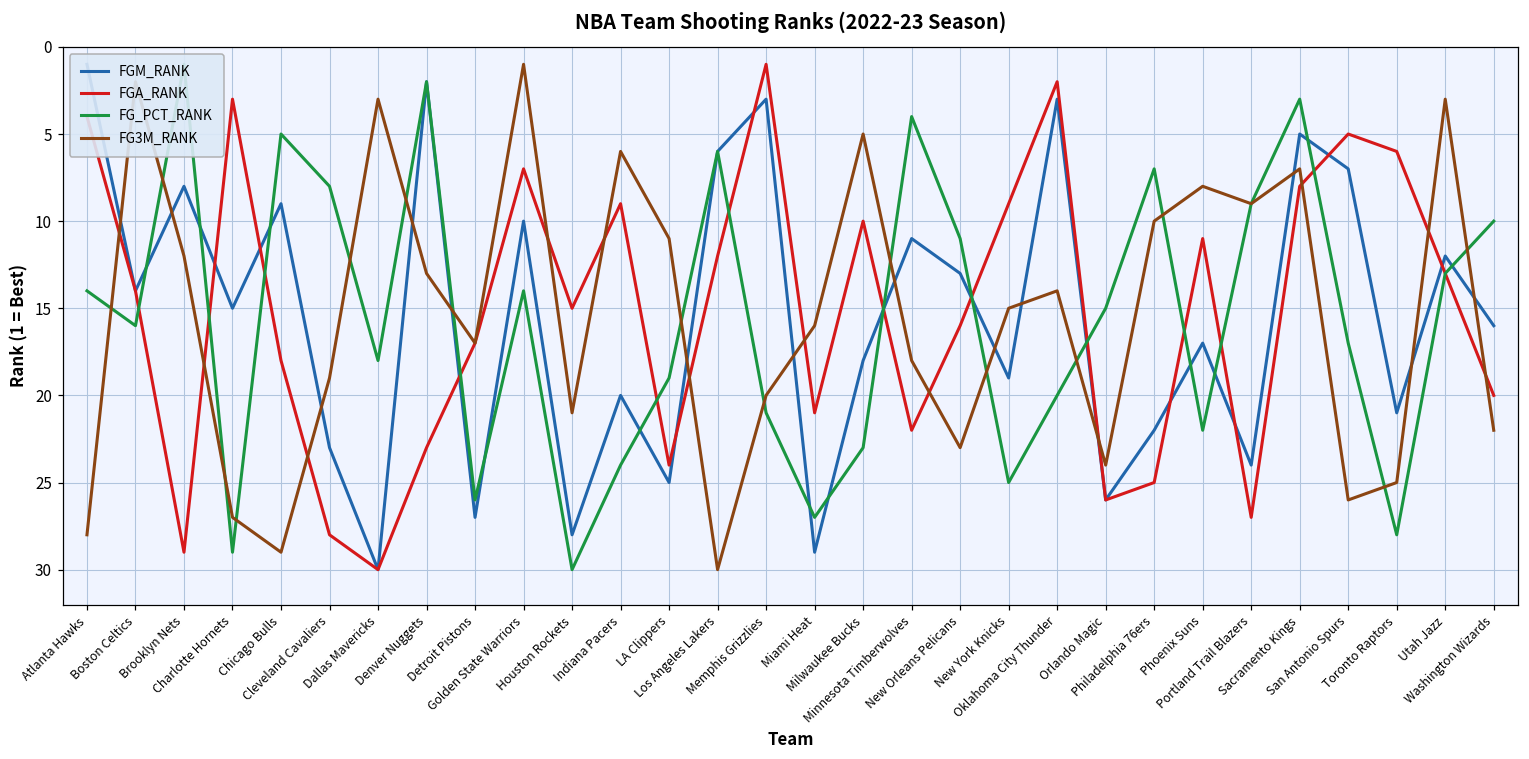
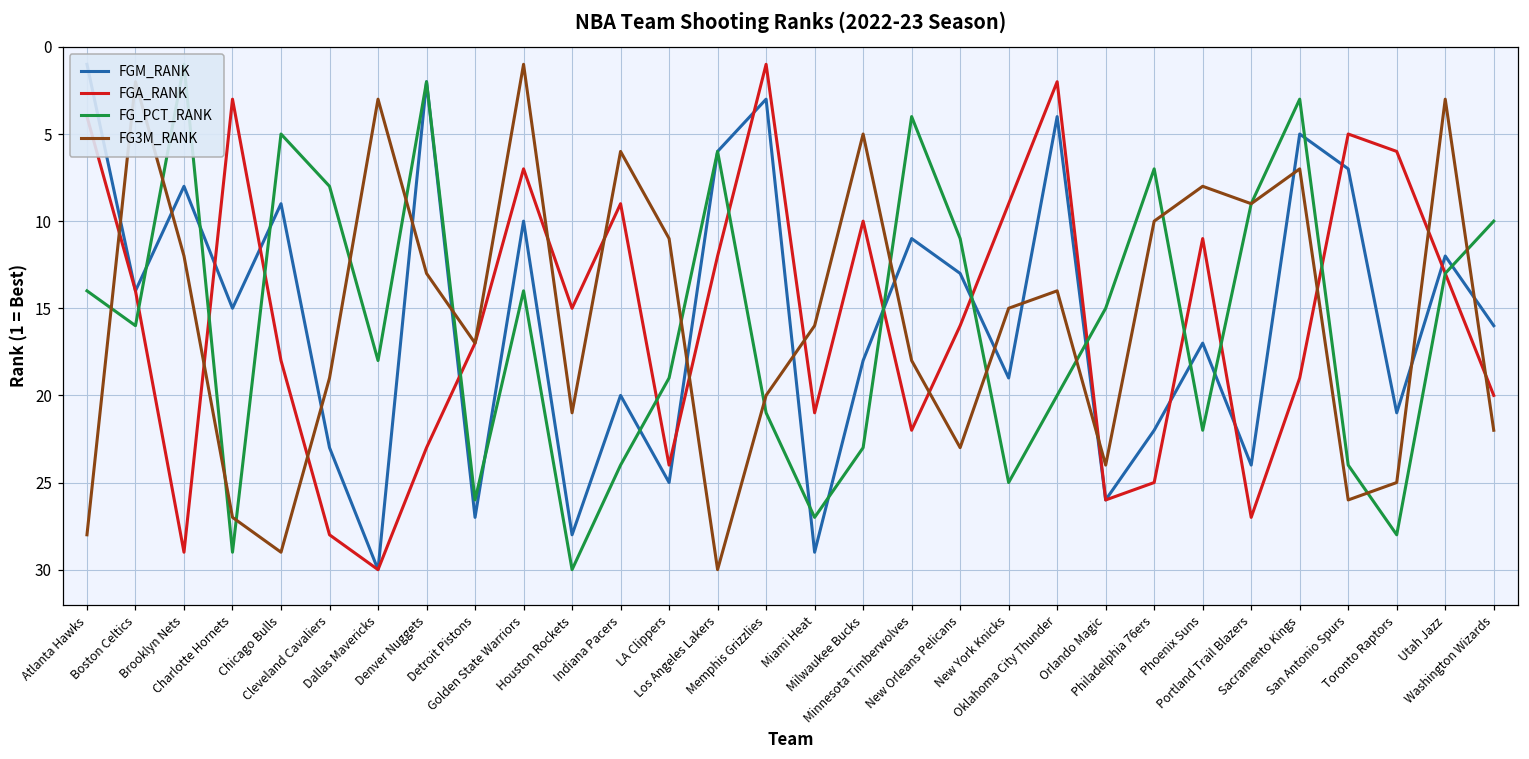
FGM_RANK, Oklahoma City Thunder: 3 -> 4
FGA_RANK, Sacramento Kings: 8 -> 19
FG_PCT_RANK, San Antonio Spurs: 17 -> 24
